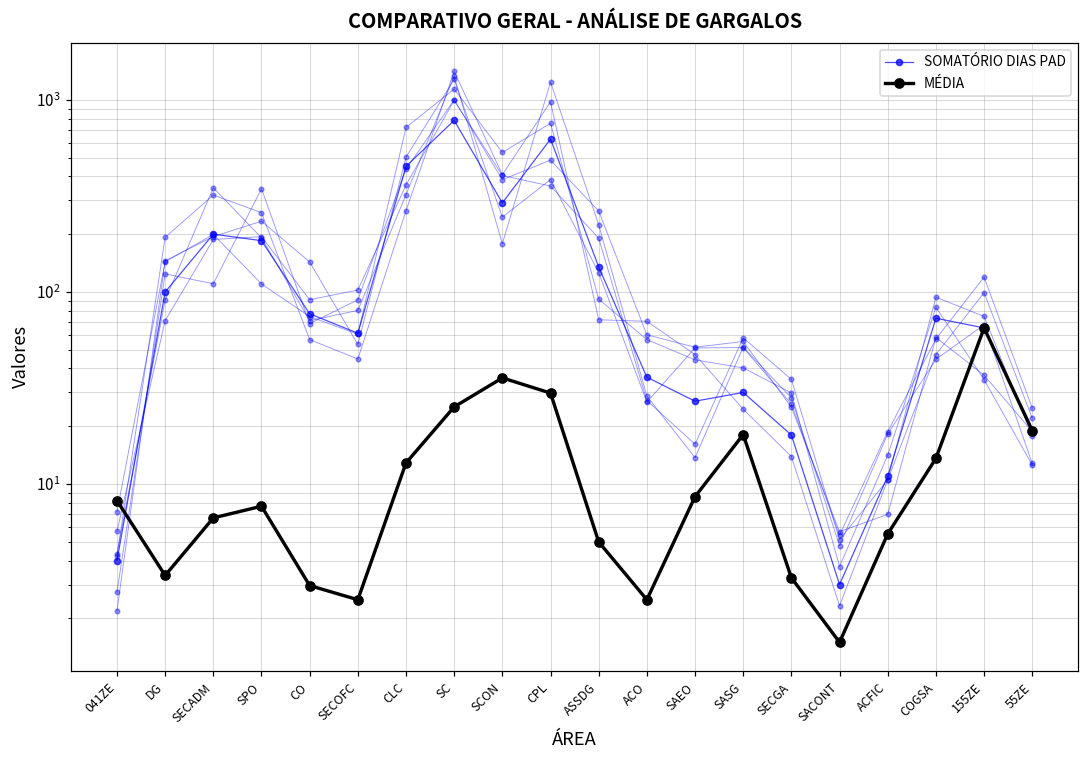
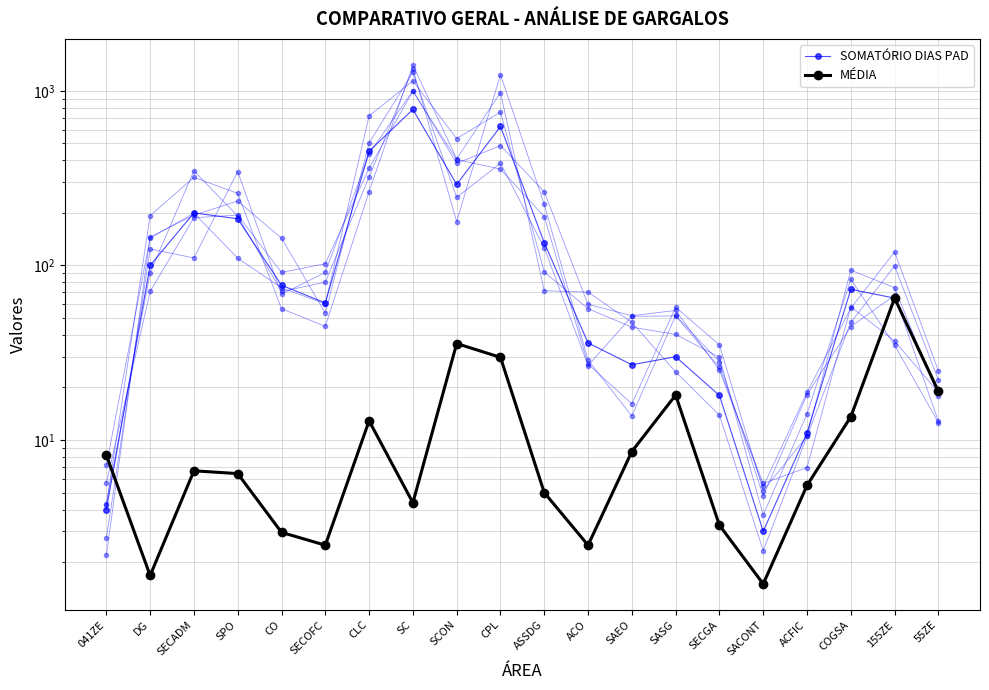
MÉDIA, DG: 3.3 -> 1.7
MÉDIA, SPO: 8 -> 6.4
MÉDIA, SC: 25 -> 4.4
